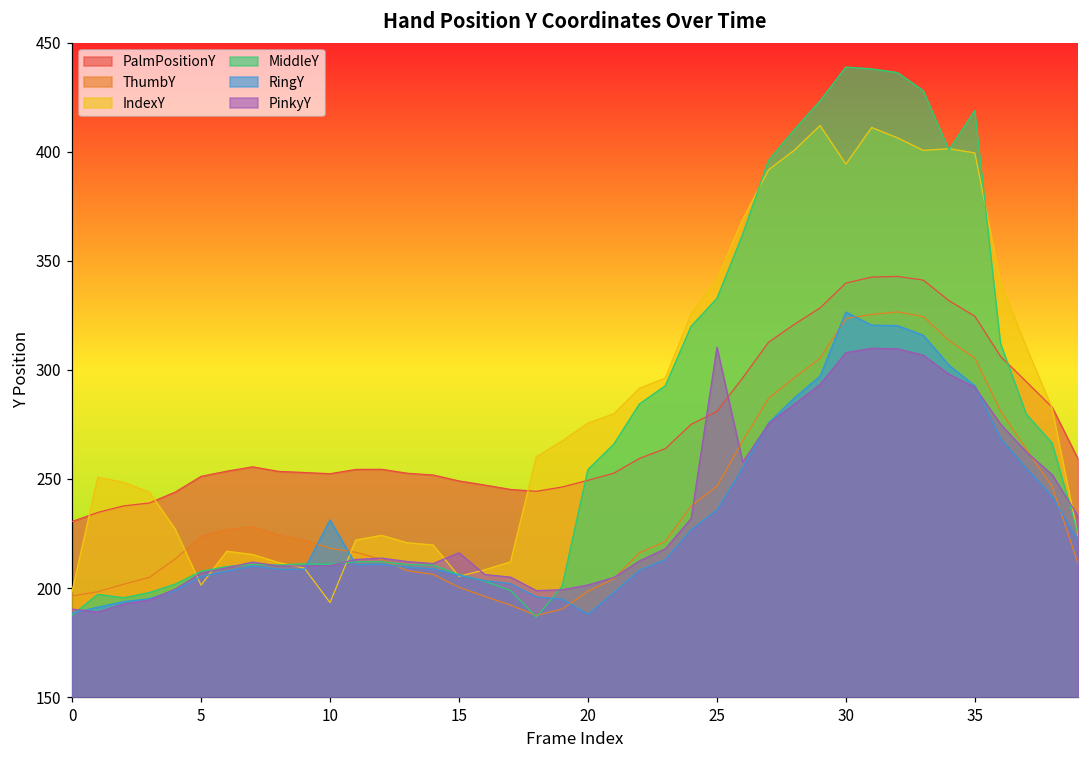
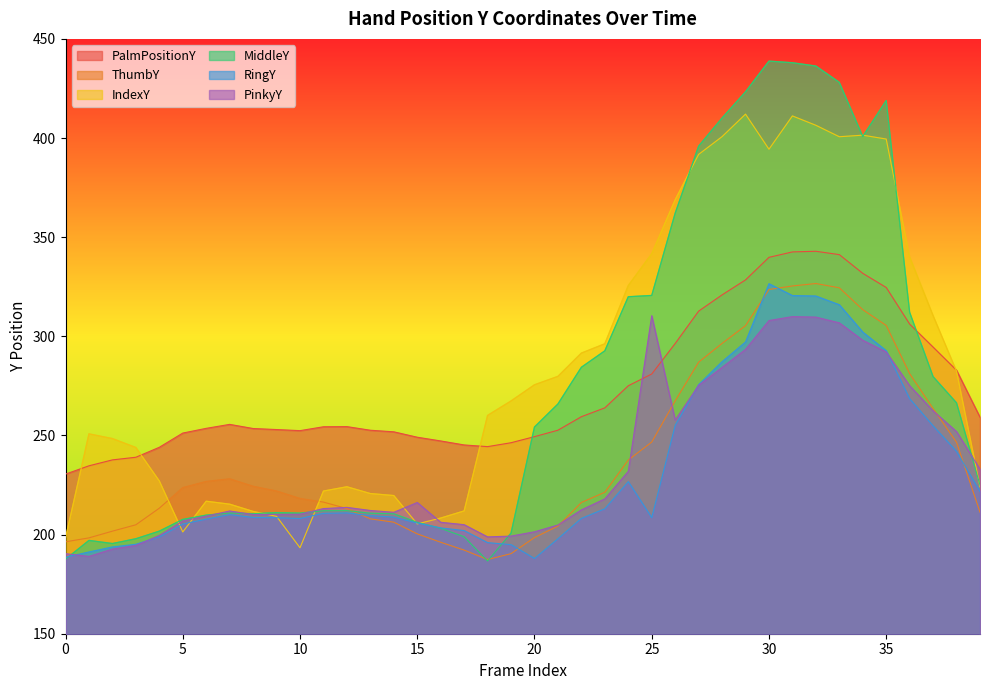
RingY, 10: 231 -> 208
MiddleY, 25: 333 -> 321
RingY, 25: 236 -> 209
